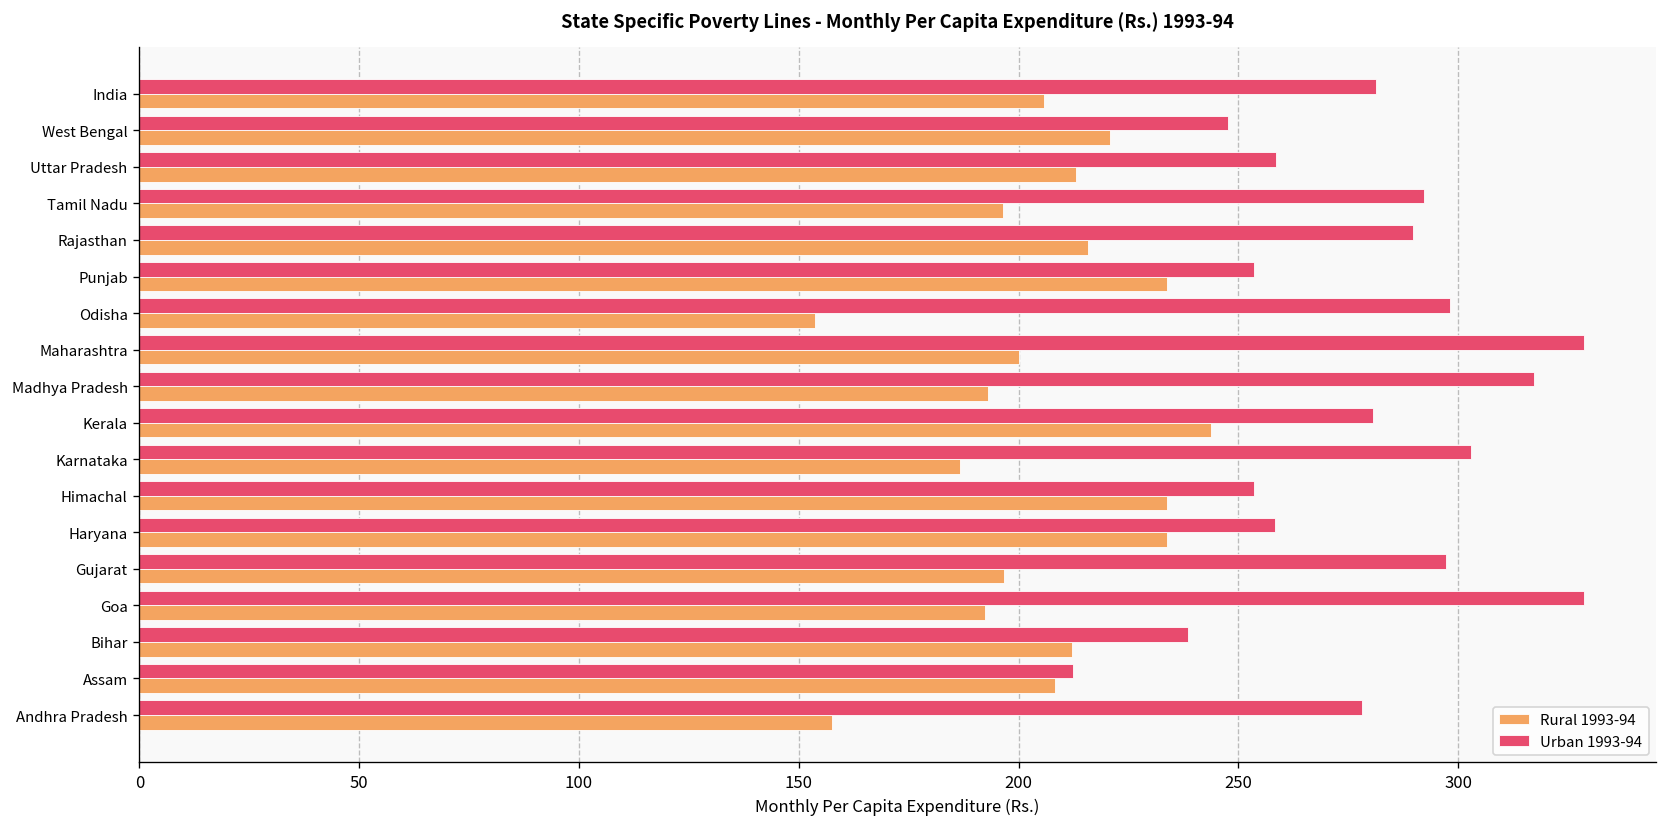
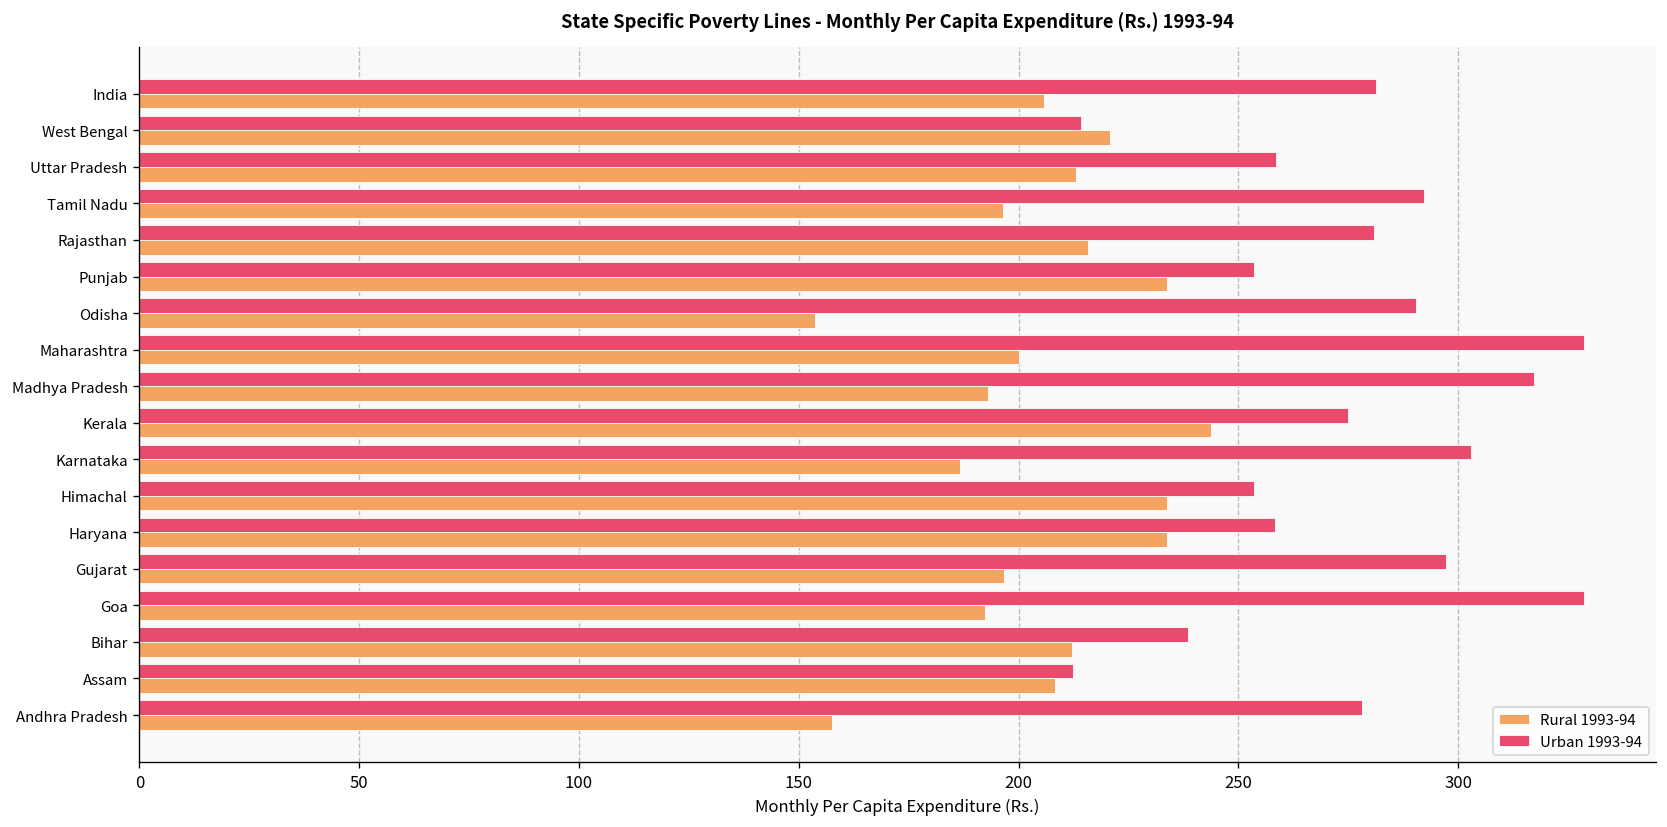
Urban 1993-94, West Bengal: 248 -> 214
Urban 1993-94, Rajasthan: 290 -> 281
Urban 1993-94, Odisha: 298 -> 290
Urban 1993-94, Kerala: 281 -> 275
